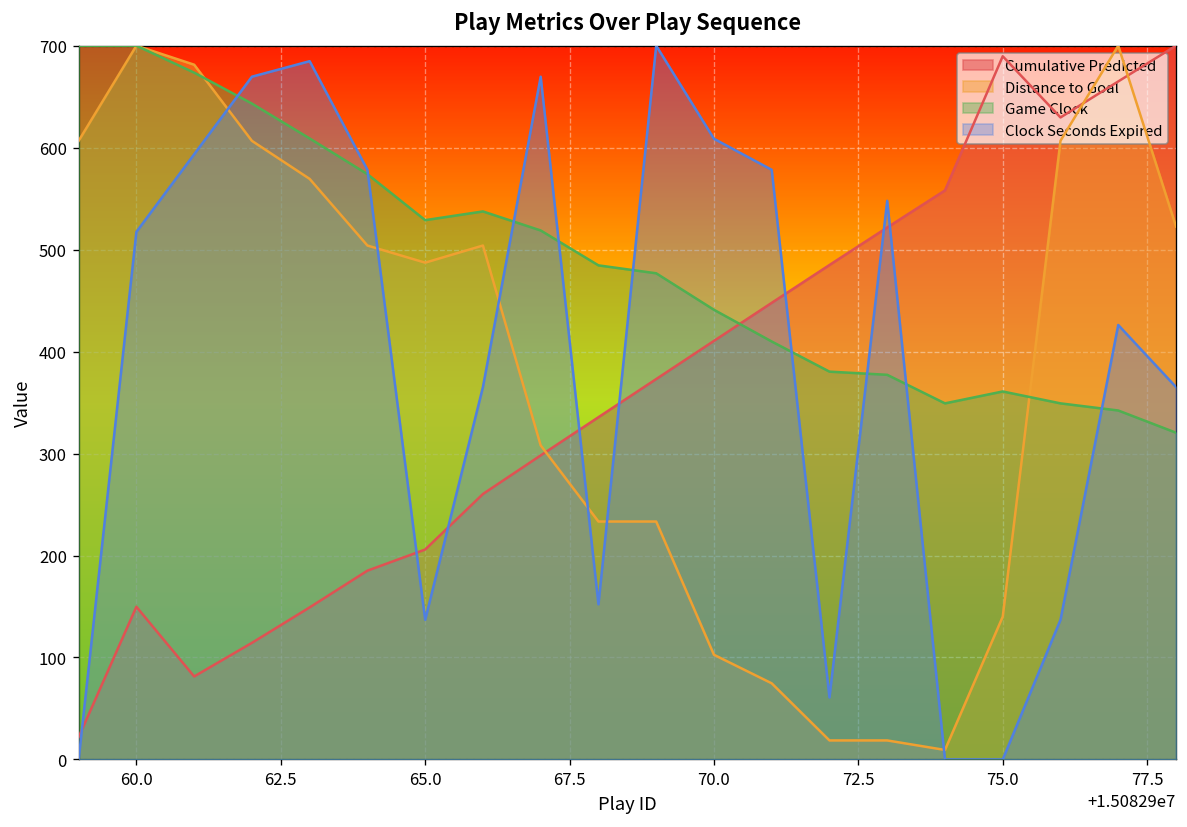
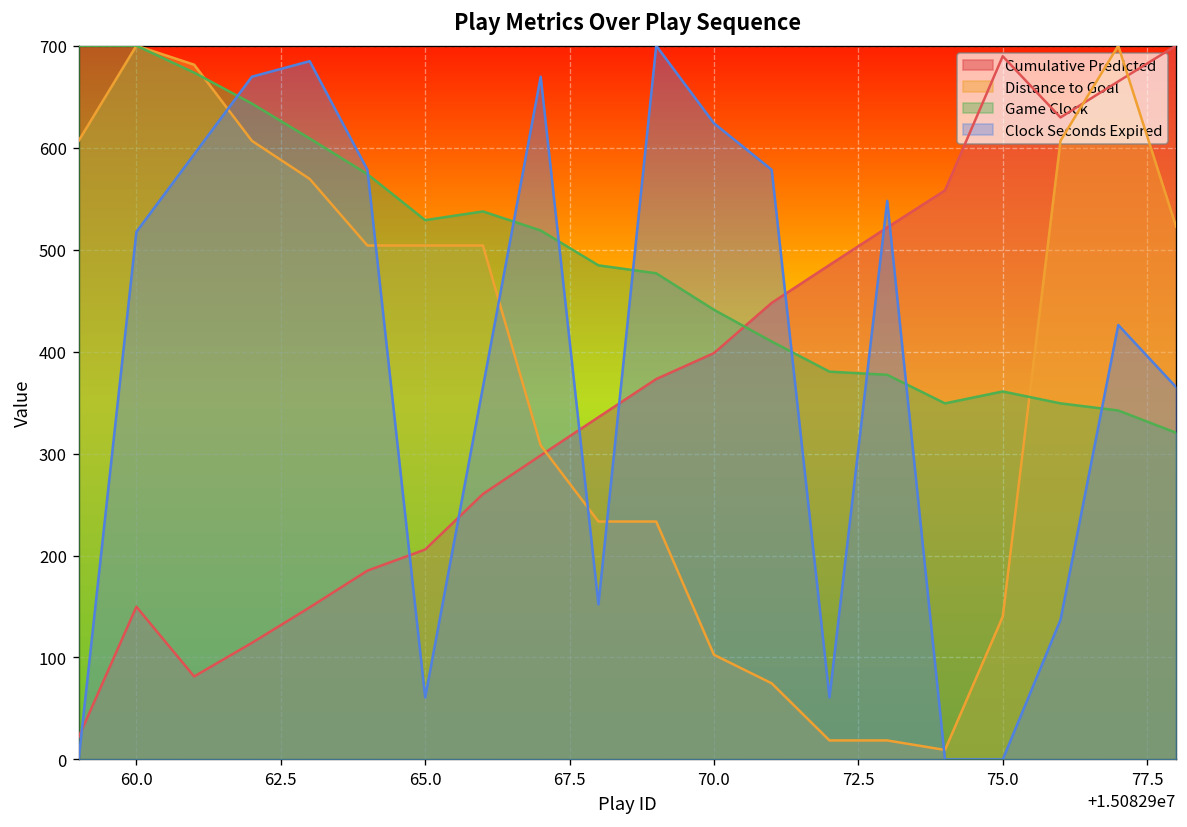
Distance to Goal, 65.0: 490 -> 500
Clock Seconds Expired, 65.0: 140 -> 60
Cumulative Predicted, 70.0: 410 -> 400
Clock Seconds Expired, 70.0: 610 -> 620
